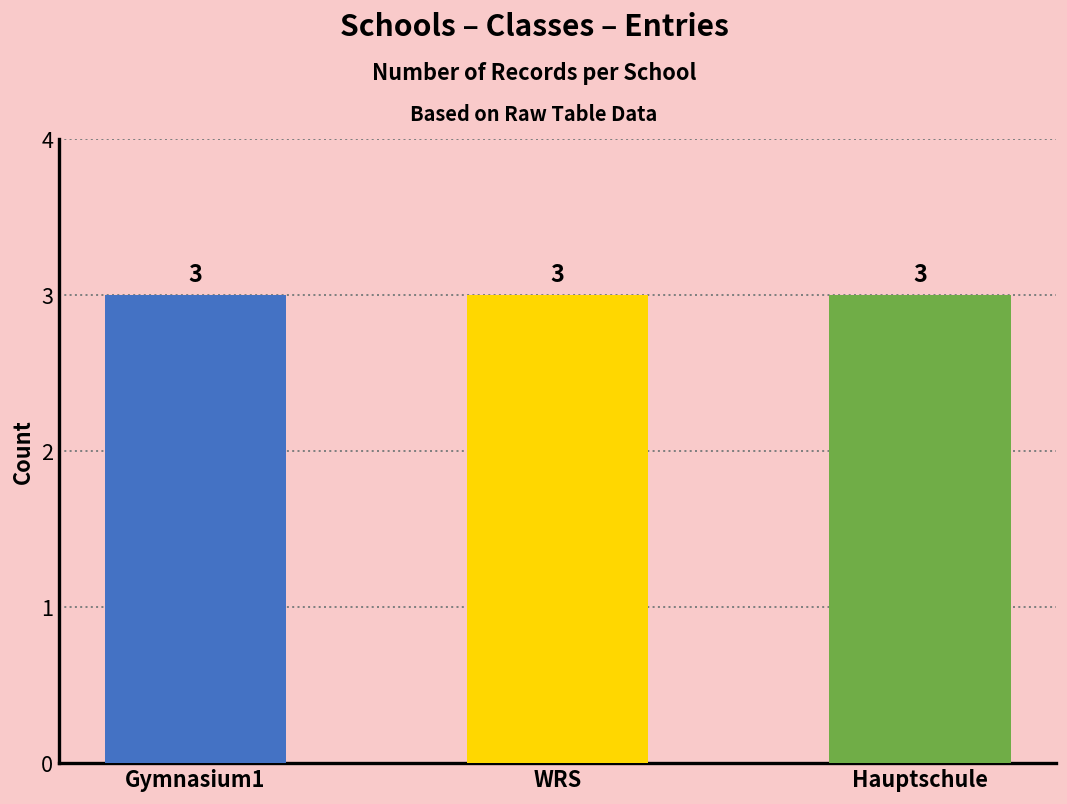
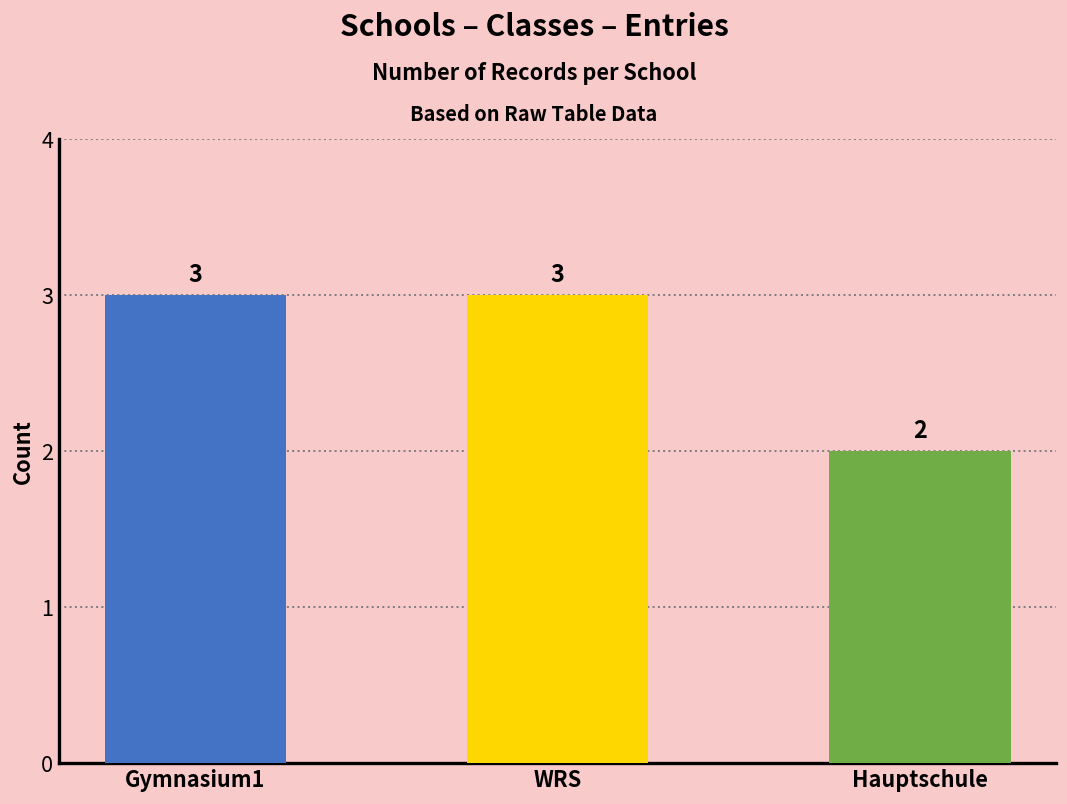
Hauptschule: 3 -> 2
